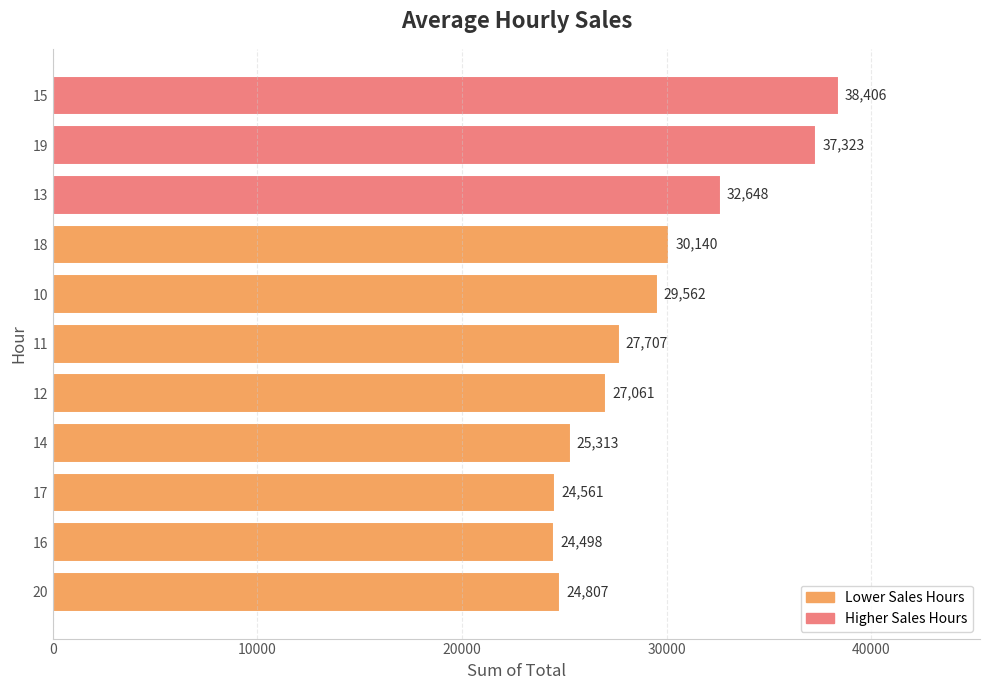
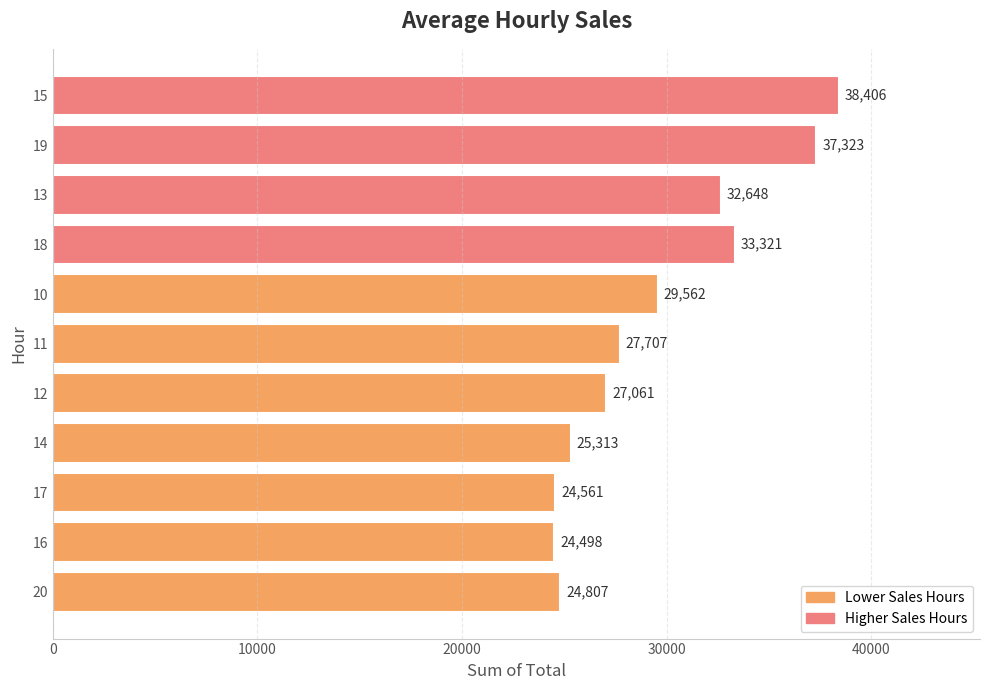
18: 30,140 -> 33,321
